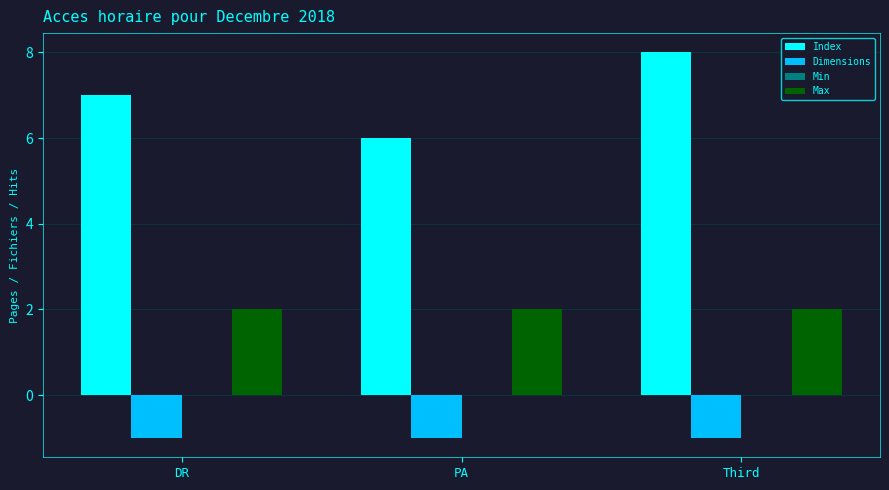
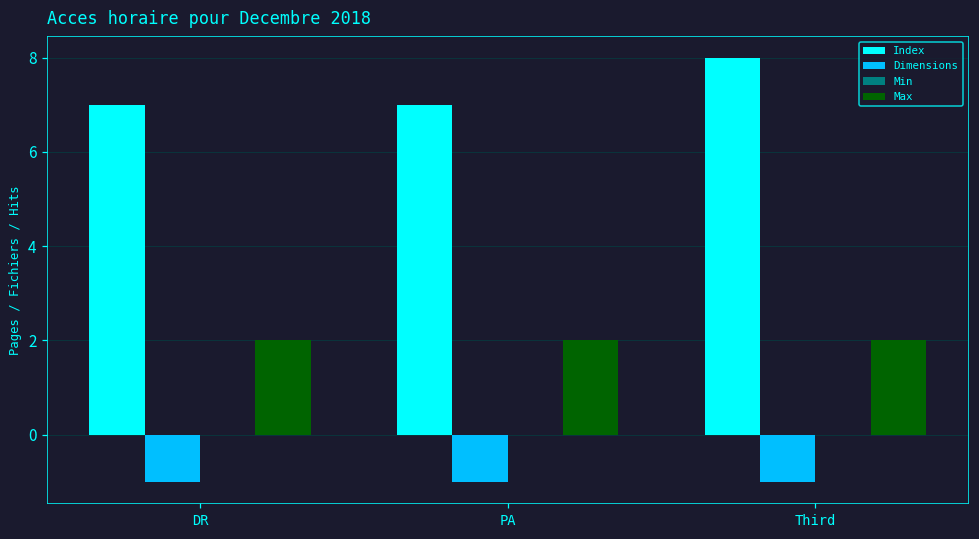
Index, PA: 6 -> 7
